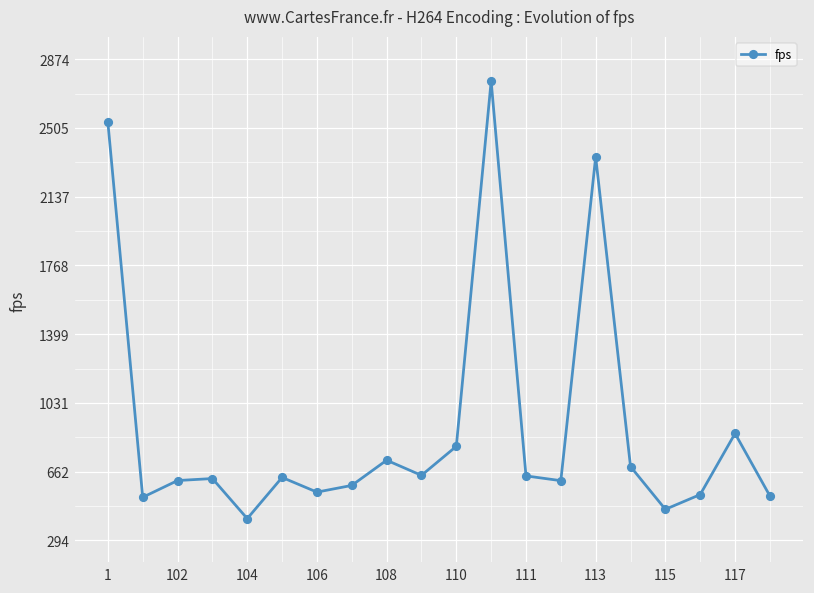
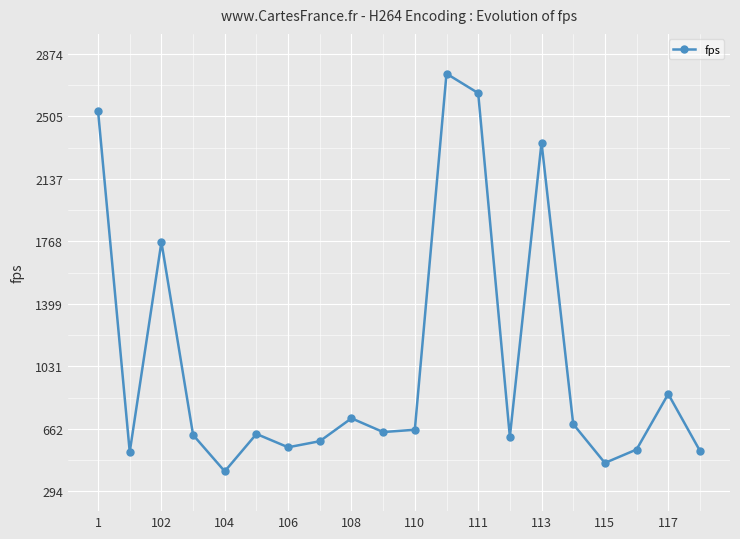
102: 610 -> 1760
110: 800 -> 660
111: 640 -> 2640
